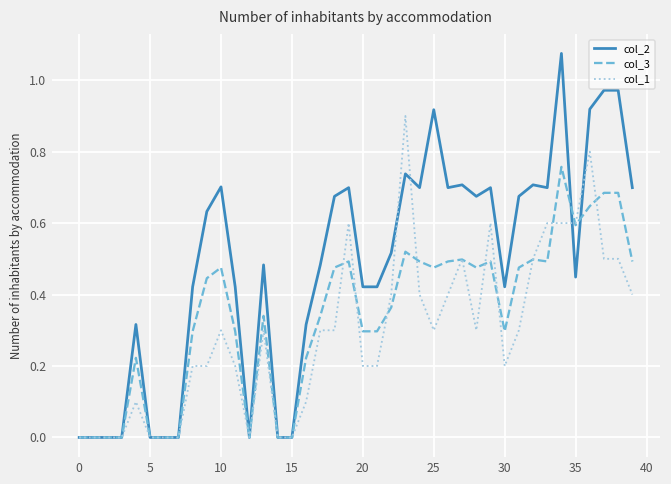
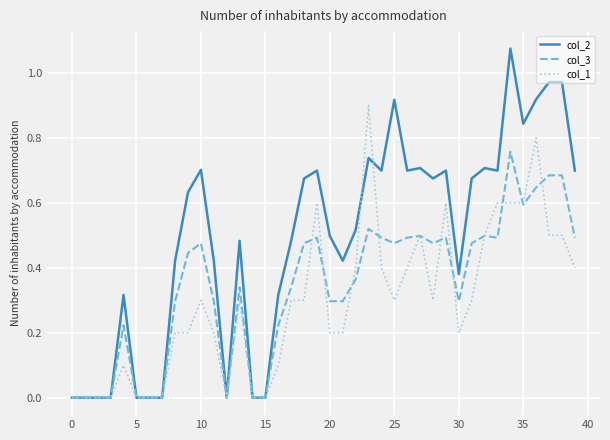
col_2, 20: 0.42 -> 0.50
col_2, 30: 0.42 -> 0.38
col_2, 35: 0.45 -> 0.84
